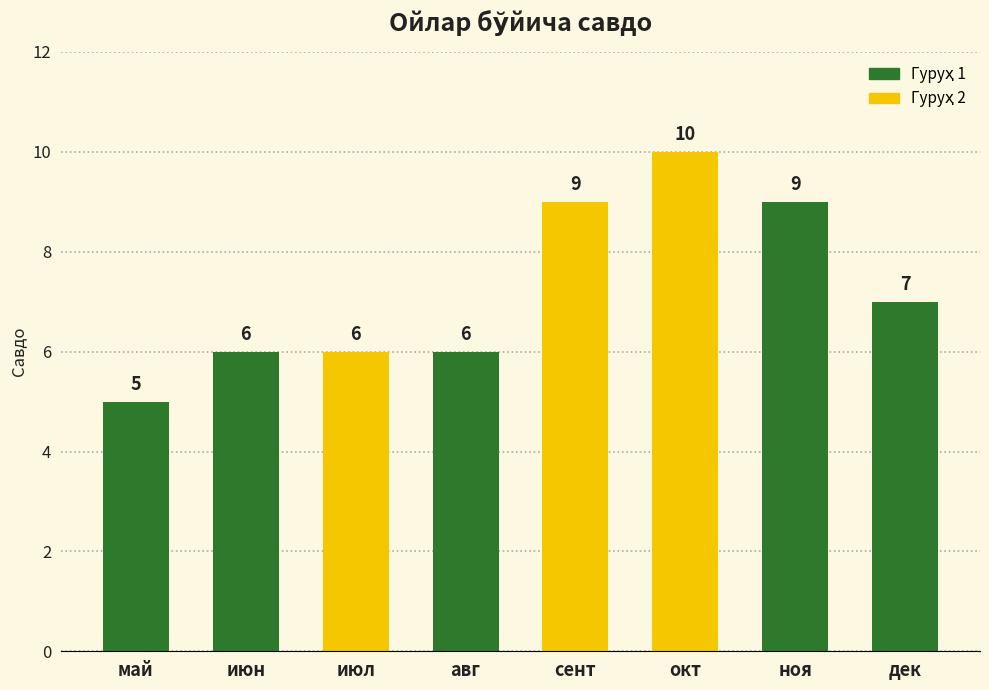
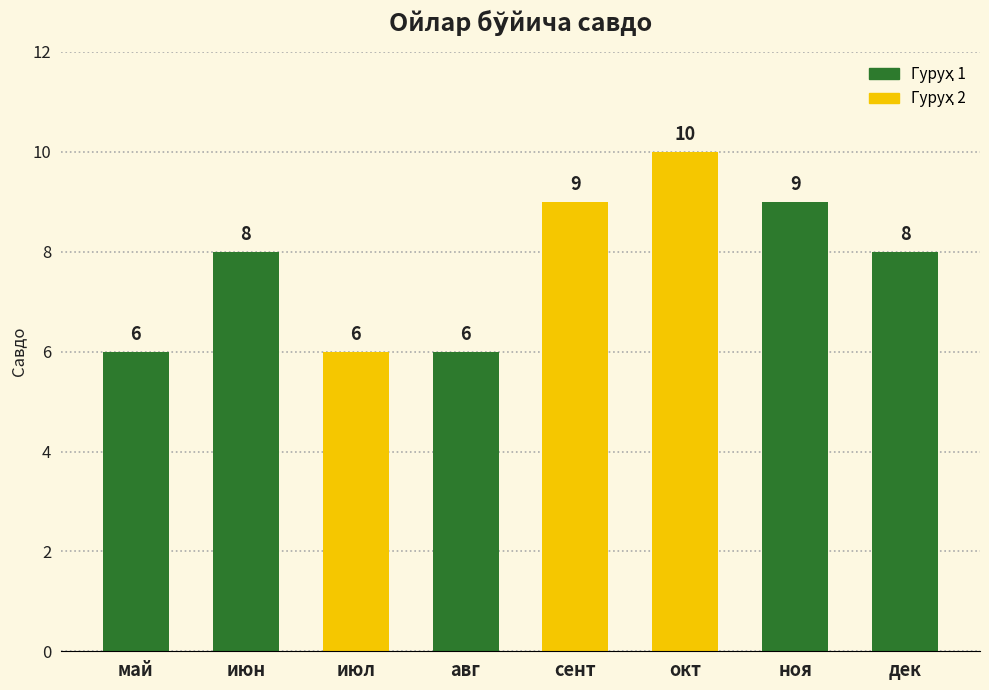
май: 5 -> 6
июн: 6 -> 8
дек: 7 -> 8
